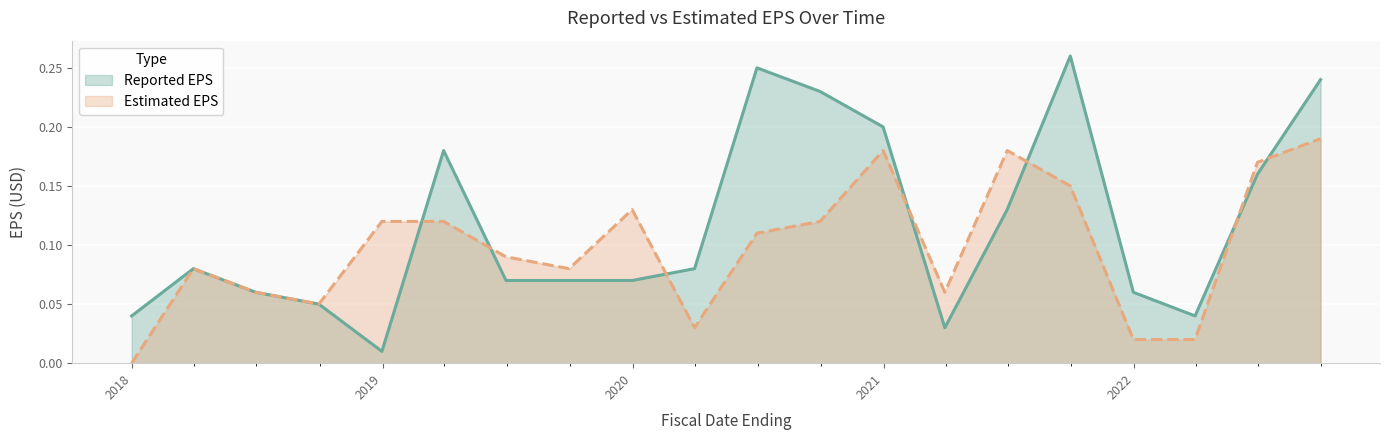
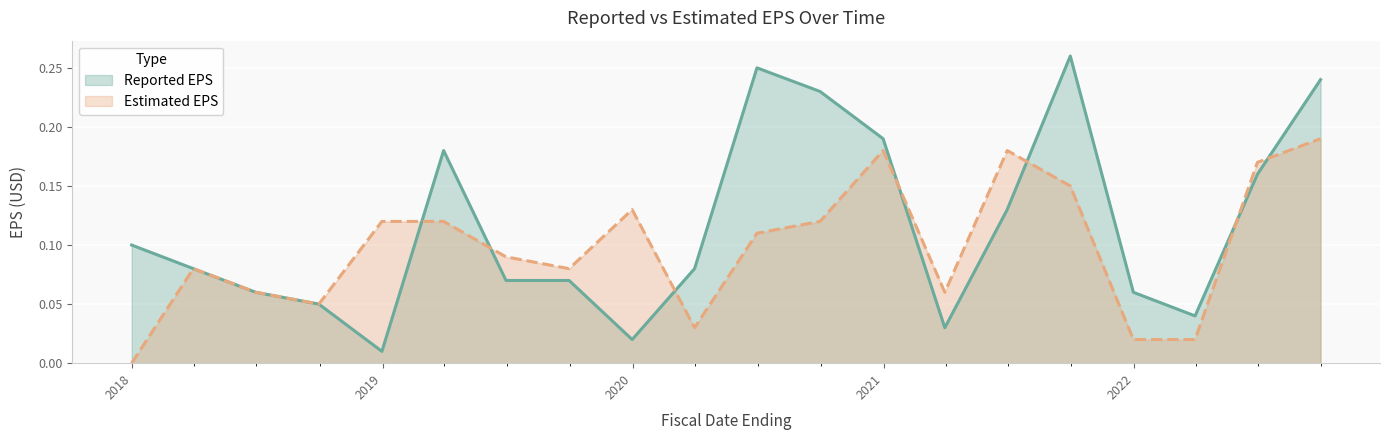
Reported EPS, 2018: 0.04 -> 0.10
Reported EPS, 2020: 0.07 -> 0.02
Reported EPS, 2021: 0.20 -> 0.19
